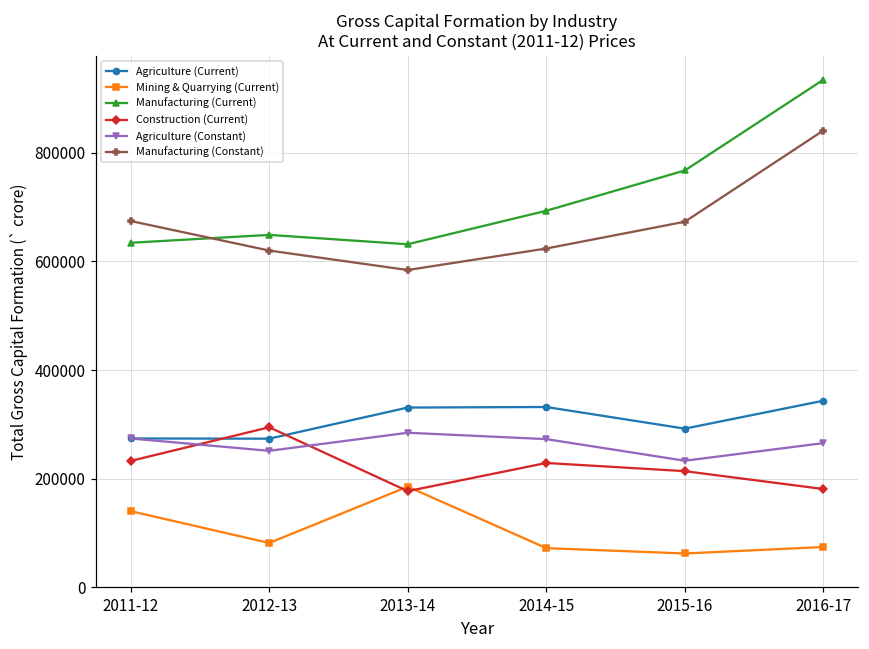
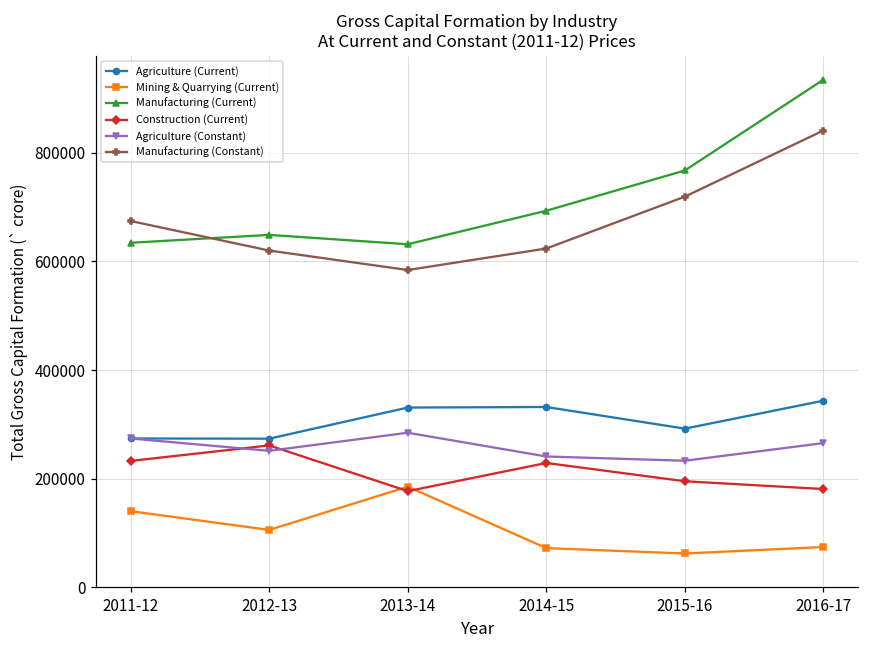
Mining & Quarrying (Current), 2012-13: 80000 -> 110000
Construction (Current), 2012-13: 290000 -> 260000
Agriculture (Constant), 2014-15: 270000 -> 240000
Construction (Current), 2015-16: 210000 -> 200000
Manufacturing (Constant), 2015-16: 670000 -> 720000
